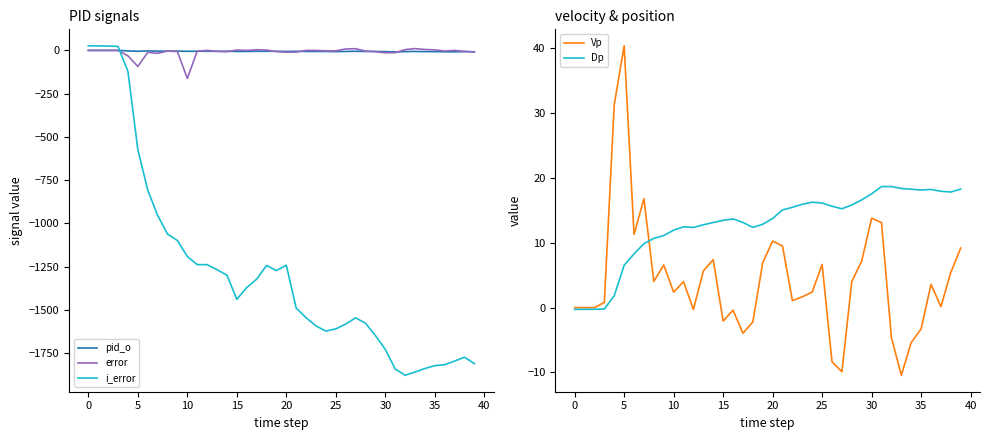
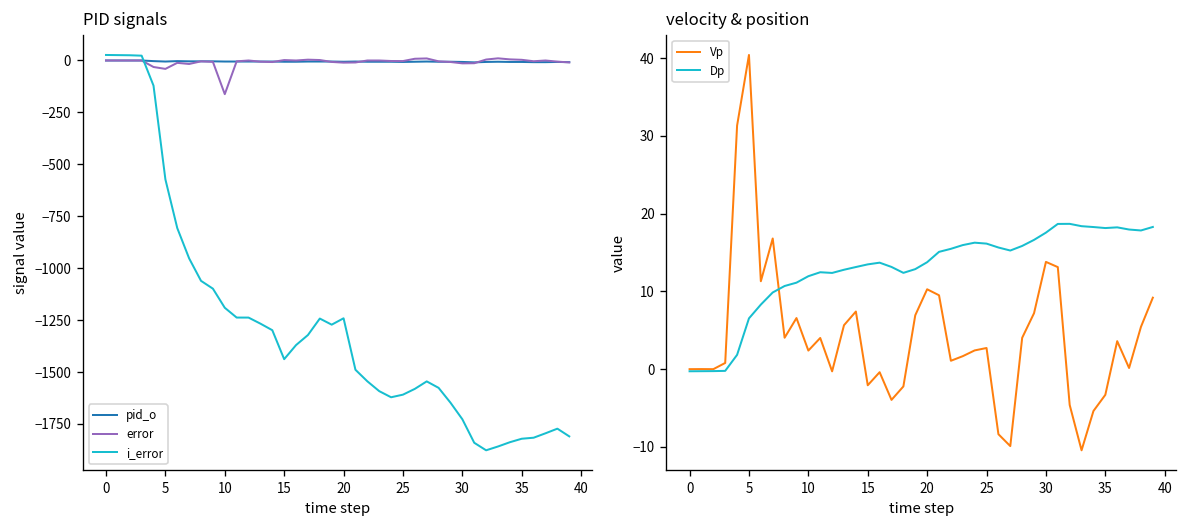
PID signals, error, 5: -90 -> -40
velocity & position, Vp, 25: 7 -> 3
